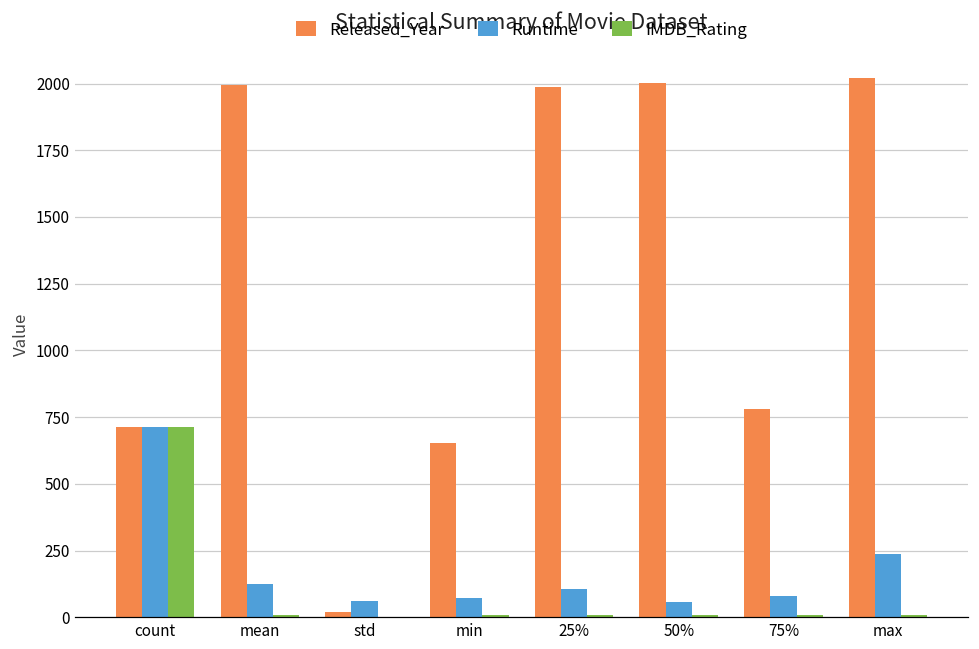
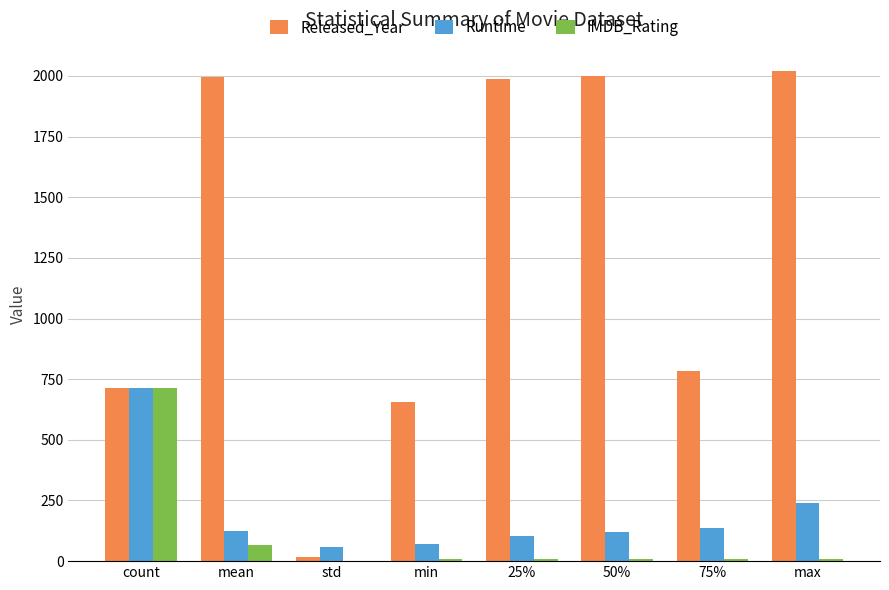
IMDB_Rating, mean: 10 -> 70
Runtime, 50%: 60 -> 120
Runtime, 75%: 80 -> 140
